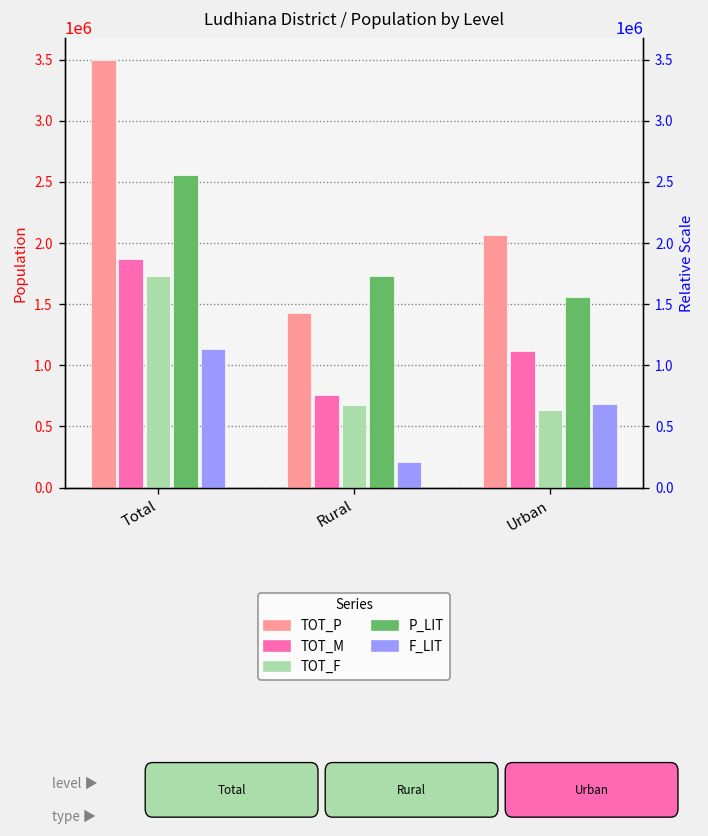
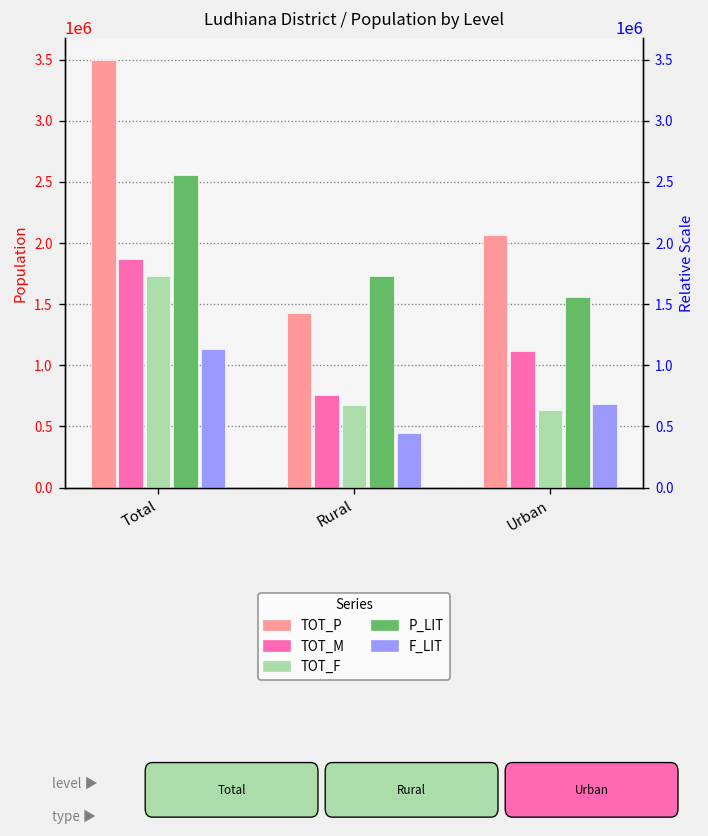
F_LIT, Rural: 210000 -> 440000
